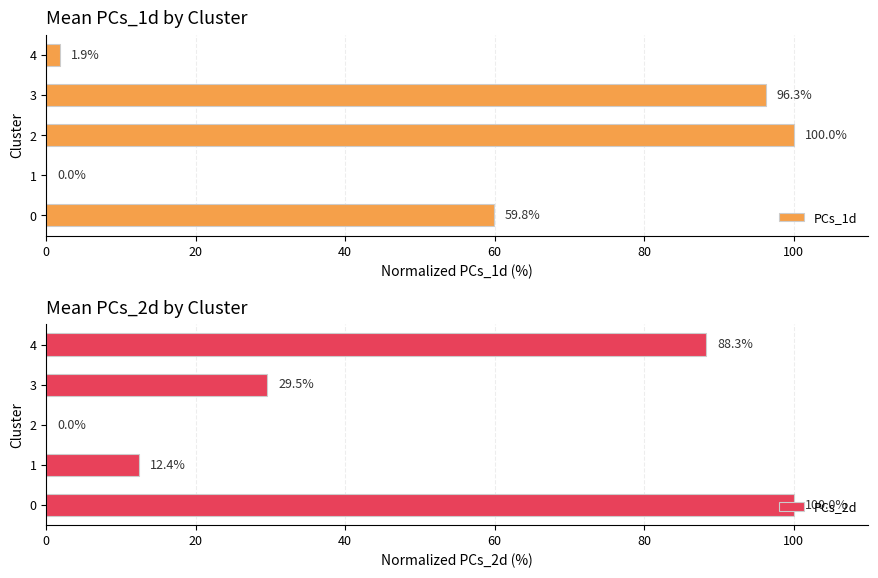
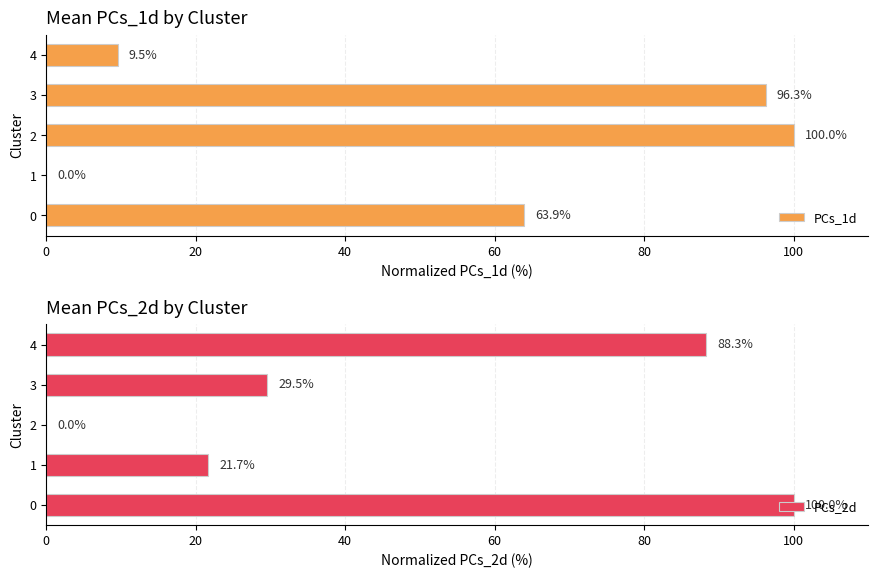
Mean PCs_1d by Cluster, 4: 1.9% -> 9.5%
Mean PCs_1d by Cluster, 0: 59.8% -> 63.9%
Mean PCs_2d by Cluster, 1: 12.4% -> 21.7%
